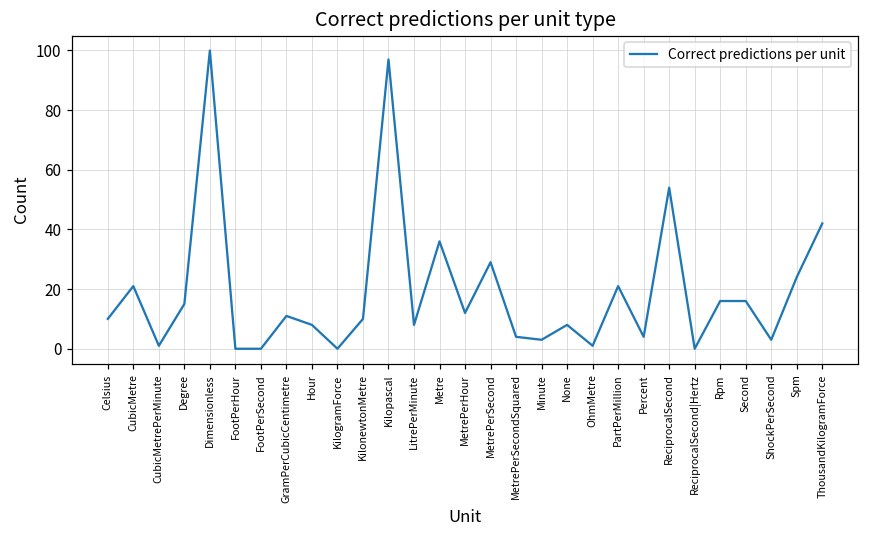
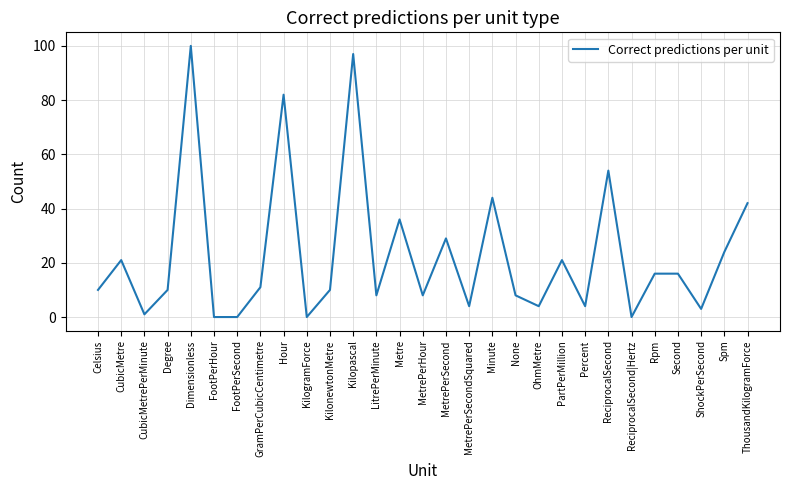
Degree: 15 -> 10
Hour: 8 -> 82
MetrePerHour: 12 -> 8
Minute: 3 -> 44
OhmMetre: 1 -> 4
